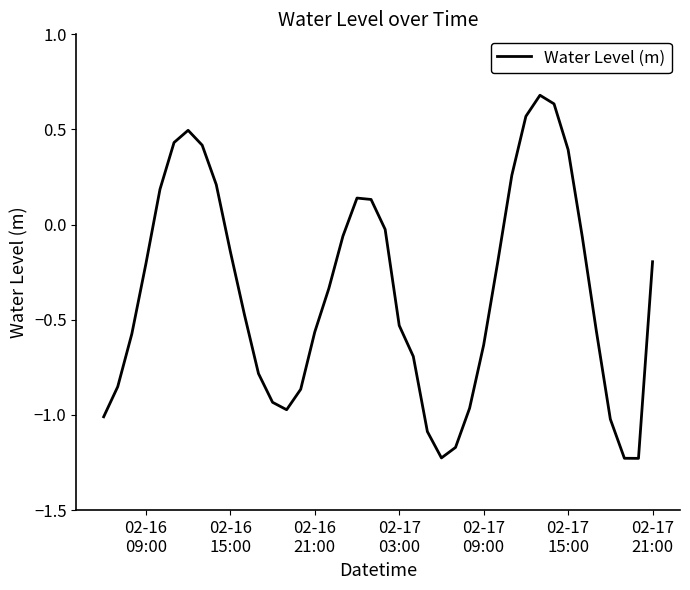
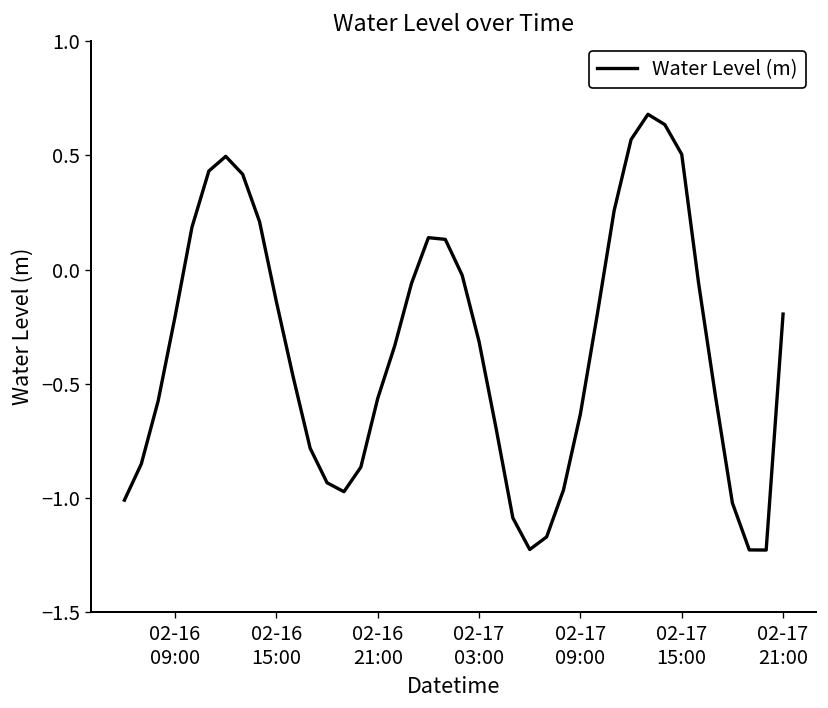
02-17 03:00: -0.53 -> -0.32
02-17 15:00: 0.39 -> 0.50
